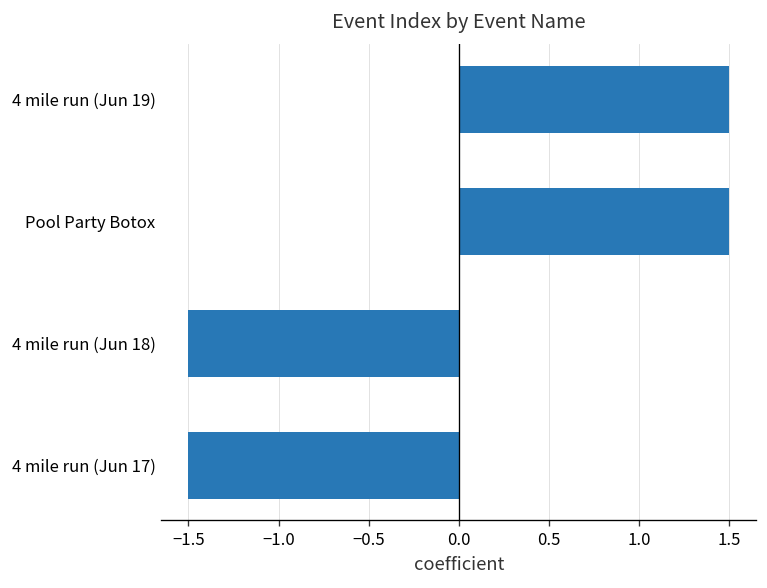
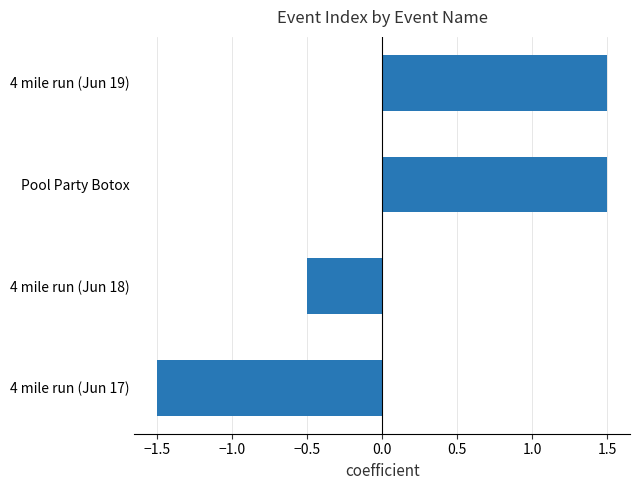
4 mile run (Jun 18): -1.50 -> -0.50
